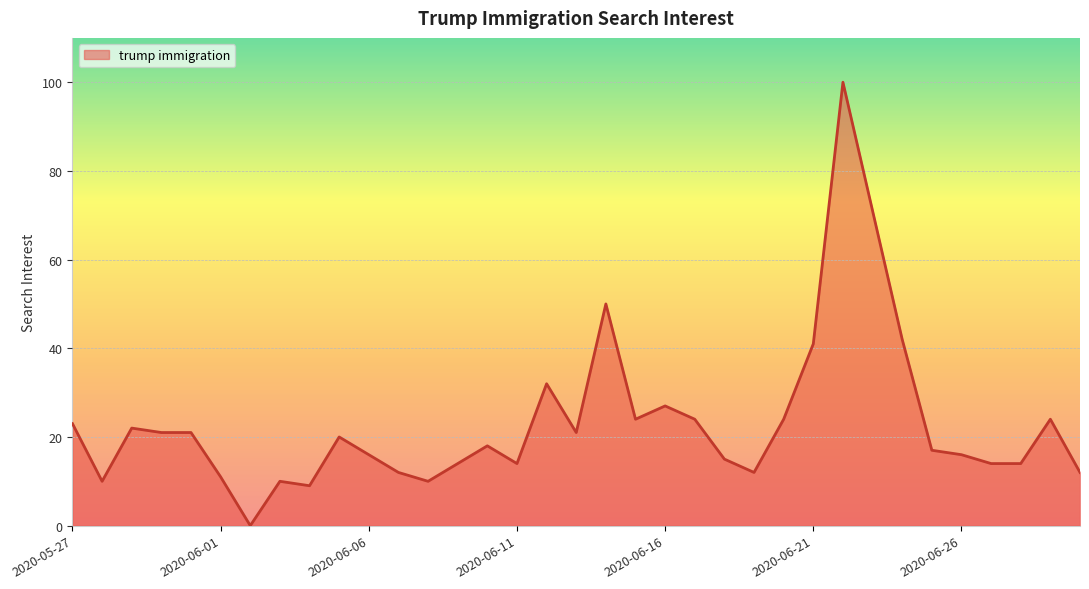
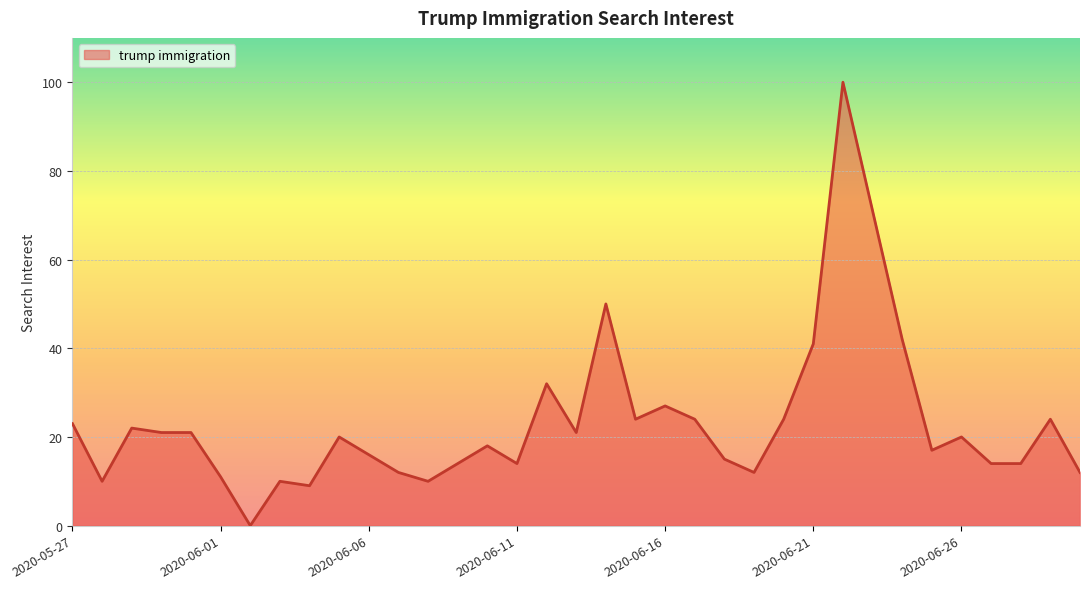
2020-06-26: 16 -> 20
